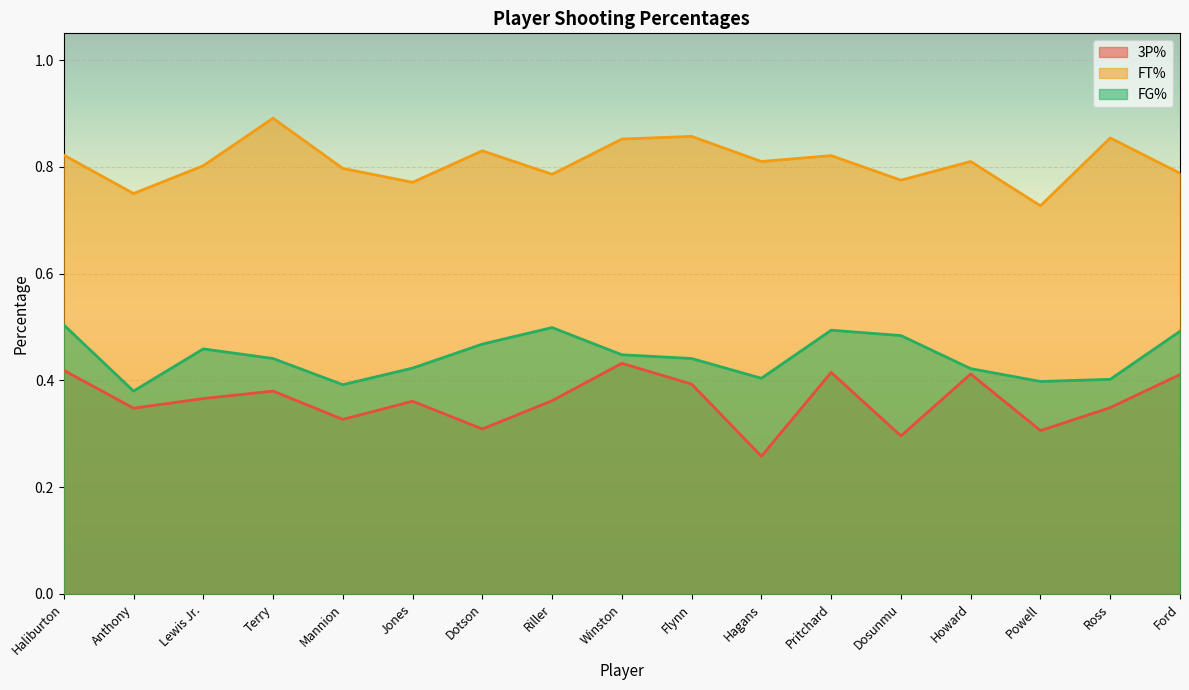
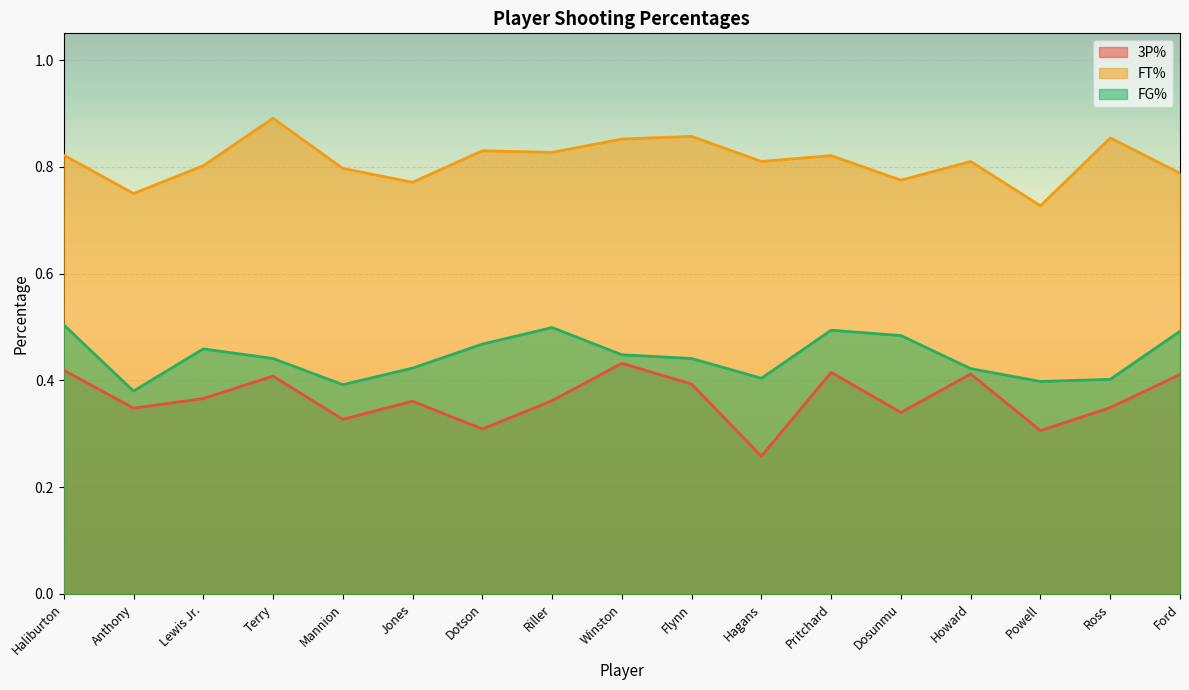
3P%, Terry: 0.38 -> 0.41
FT%, Riller: 0.79 -> 0.83
3P%, Dosunmu: 0.30 -> 0.34
